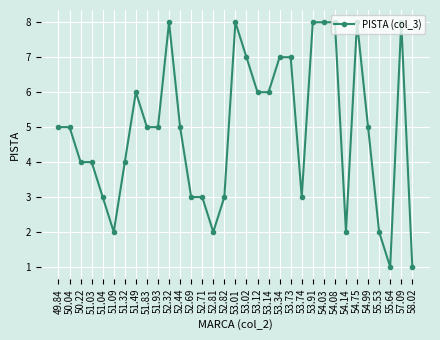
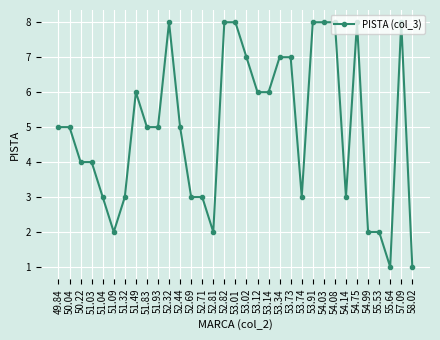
51.32: 4 -> 3
52.82: 3 -> 8
54.14: 2 -> 3
54.99: 5 -> 2
